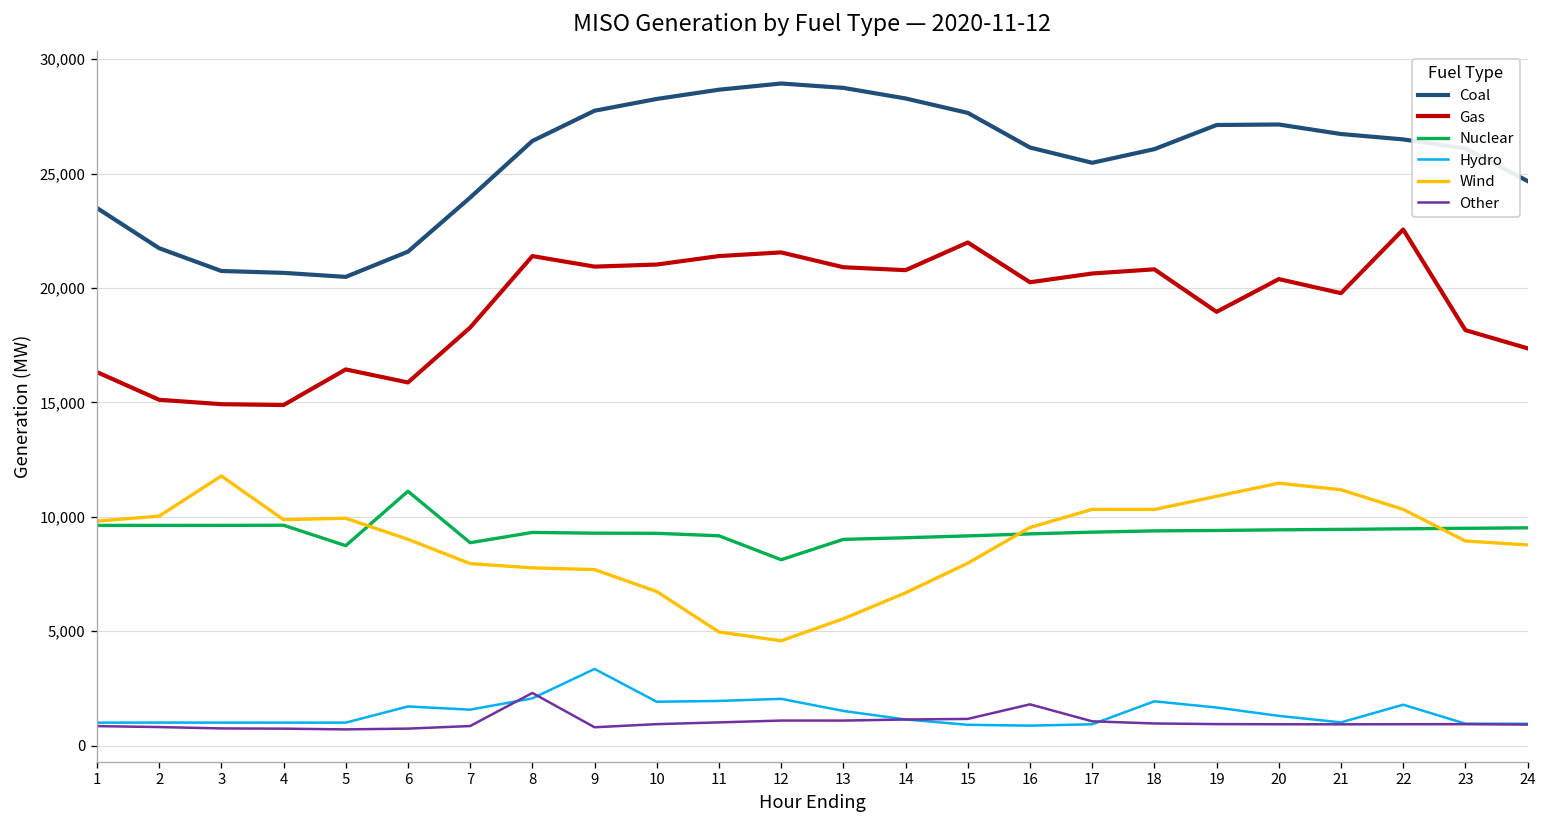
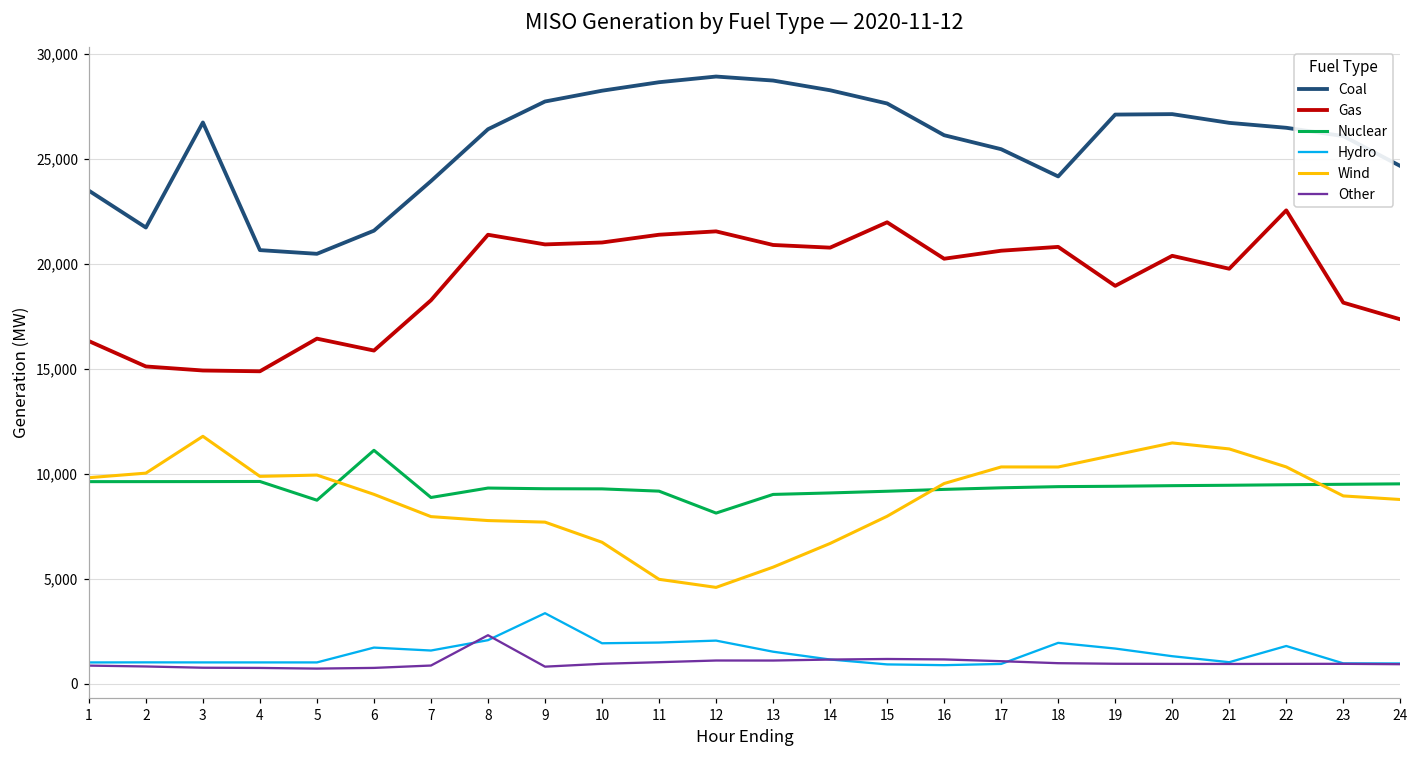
Coal, 3: 20,700 -> 26,700
Other, 16: 1,800 -> 1,100
Coal, 18: 26,100 -> 24,200
